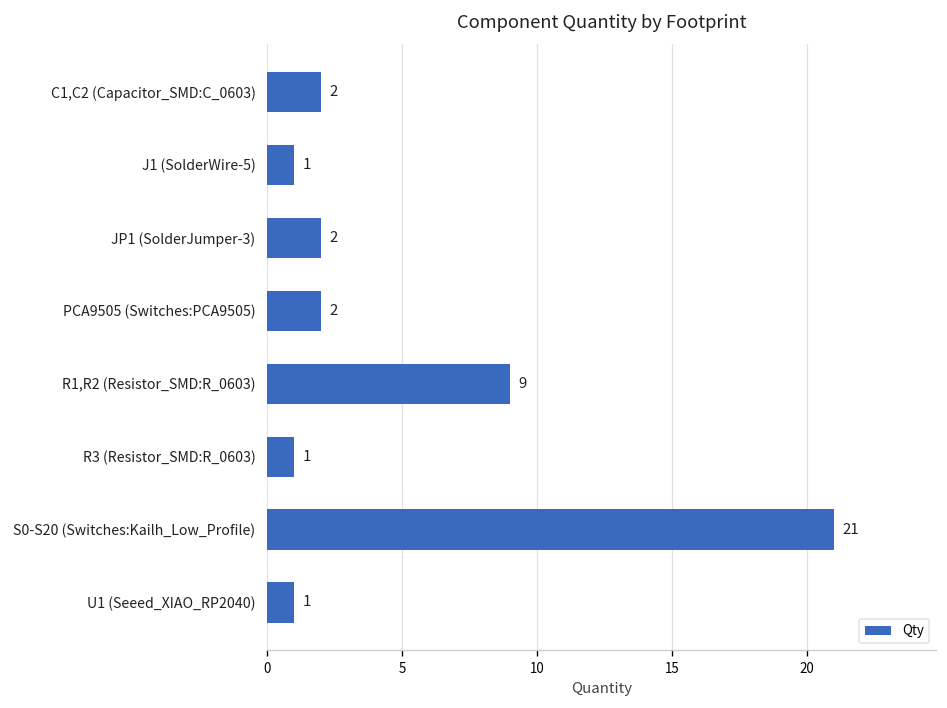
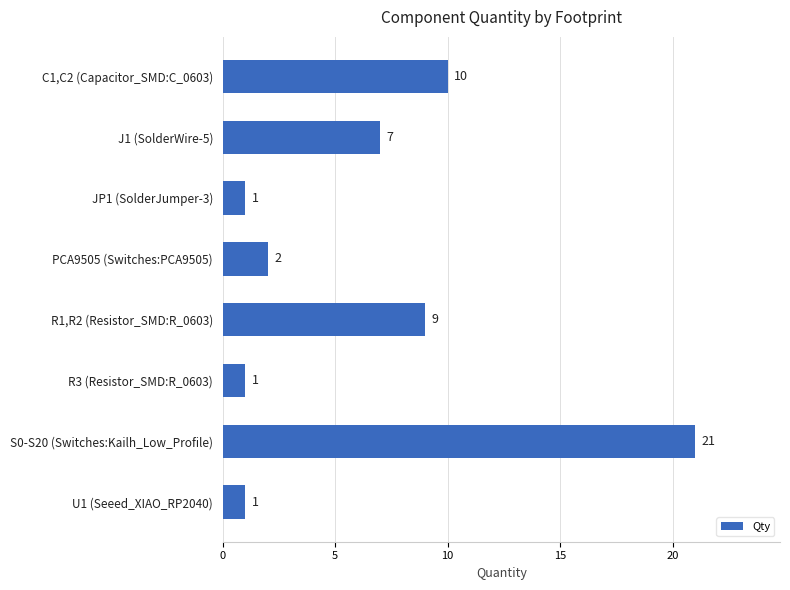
C1,C2 (Capacitor_SMD:C_0603): 2 -> 10
J1 (SolderWire-5): 1 -> 7
JP1 (SolderJumper-3): 2 -> 1
